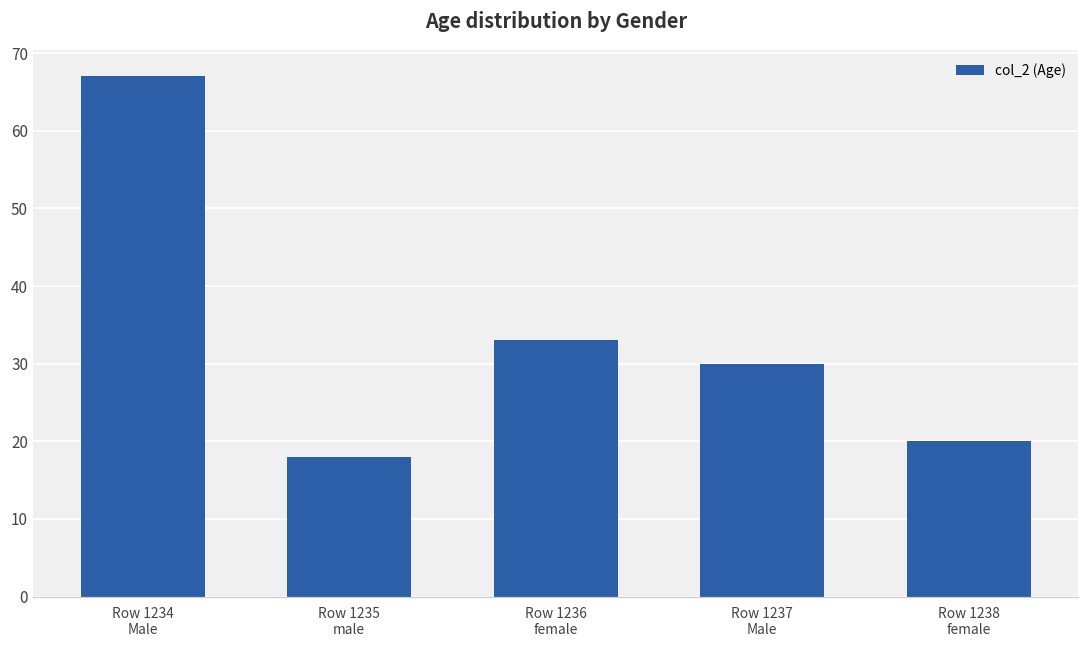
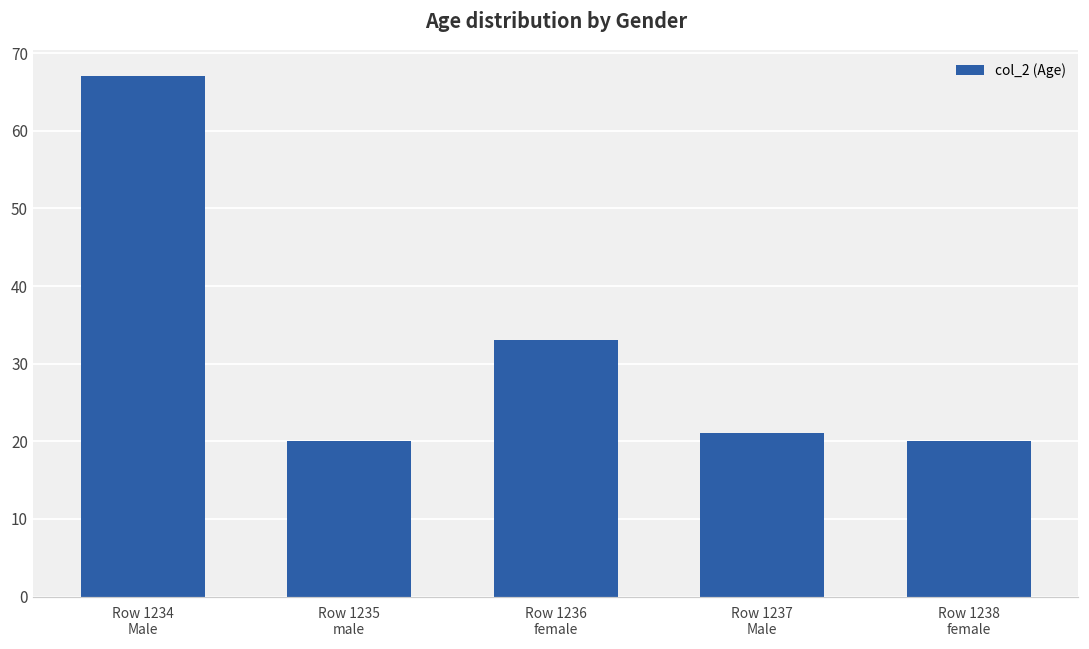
Row 1235 male: 18 -> 20
Row 1237 Male: 30 -> 21
